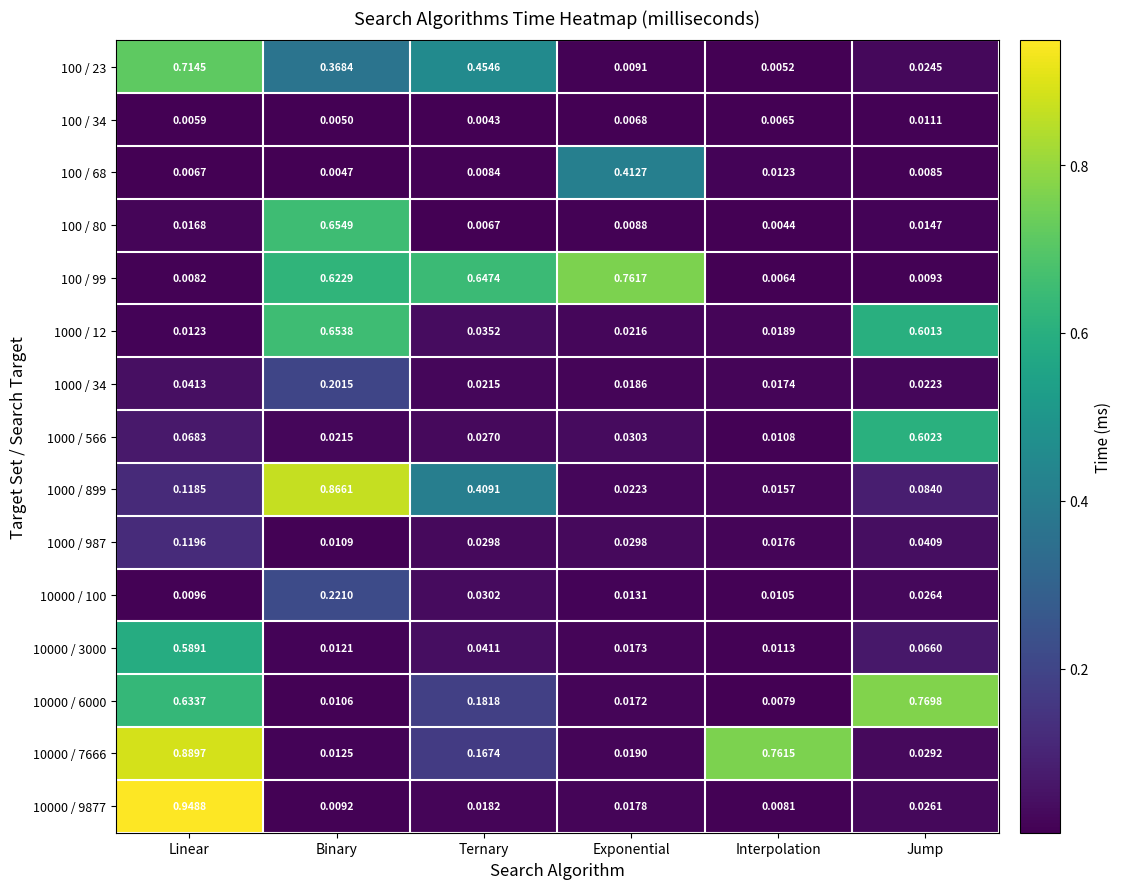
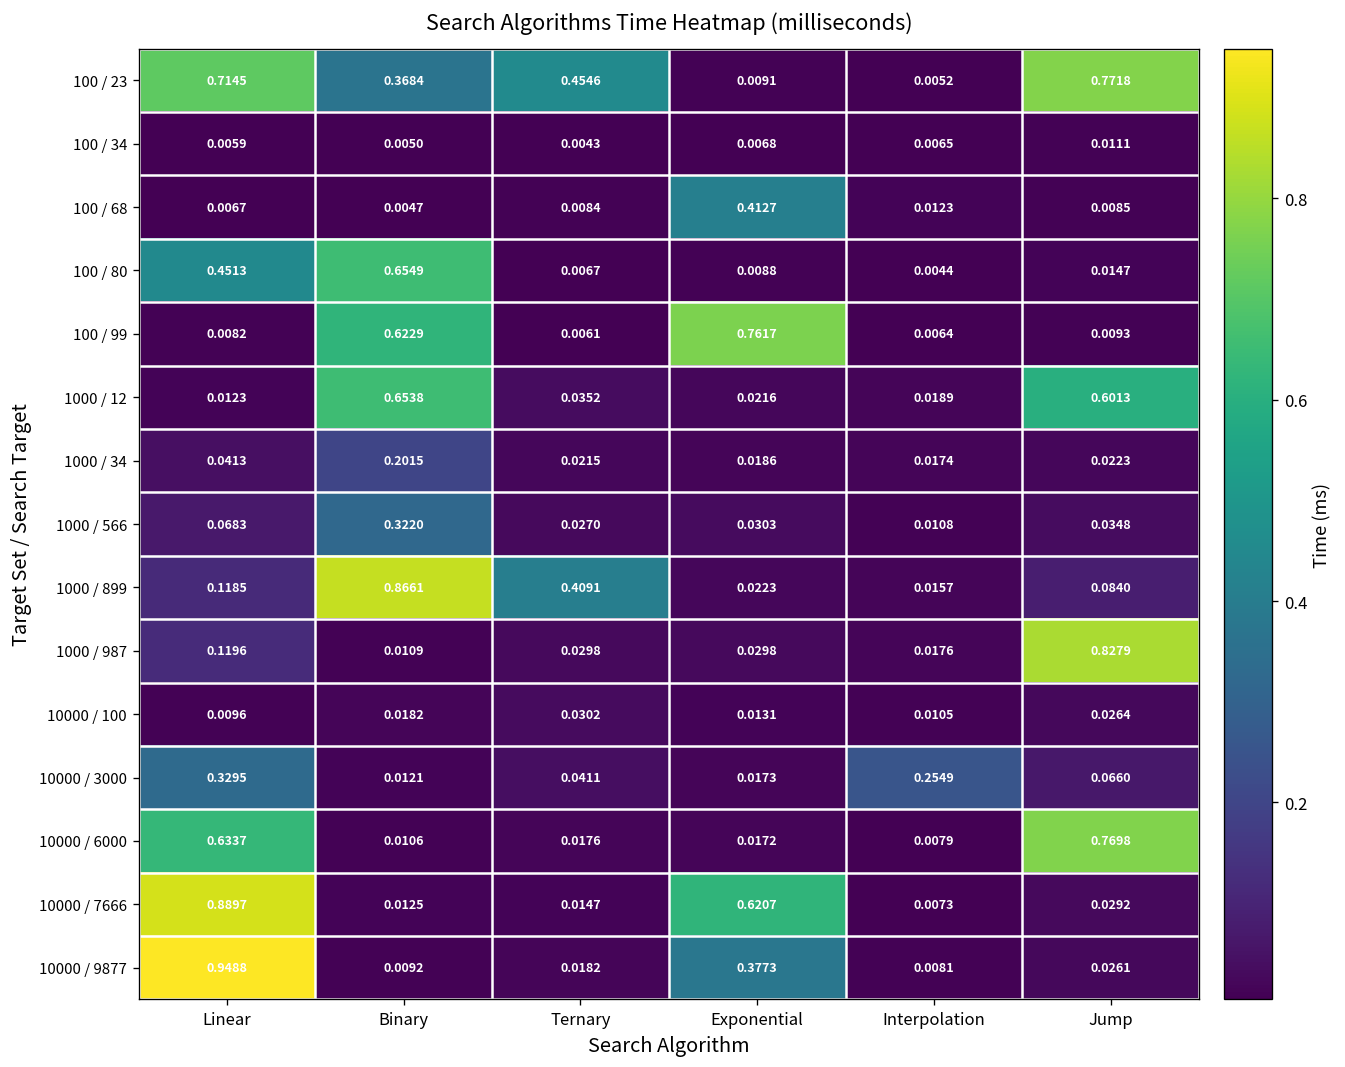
100 / 23, Jump: 0.0245 -> 0.7718
100 / 80, Linear: 0.0168 -> 0.4513
100 / 99, Ternary: 0.6474 -> 0.0061
1000 / 566, Binary: 0.0215 -> 0.3220
1000 / 566, Jump: 0.6023 -> 0.0348
1000 / 987, Jump: 0.0409 -> 0.8279
10000 / 100, Binary: 0.2210 -> 0.0182
10000 / 3000, Linear: 0.5891 -> 0.3295
10000 / 3000, Interpolation: 0.0113 -> 0.2549
10000 / 6000, Ternary: 0.1818 -> 0.0176
10000 / 7666, Ternary: 0.1674 -> 0.0147
10000 / 7666, Exponential: 0.0190 -> 0.6207
10000 / 7666, Interpolation: 0.7615 -> 0.0073
10000 / 9877, Exponential: 0.0178 -> 0.3773
